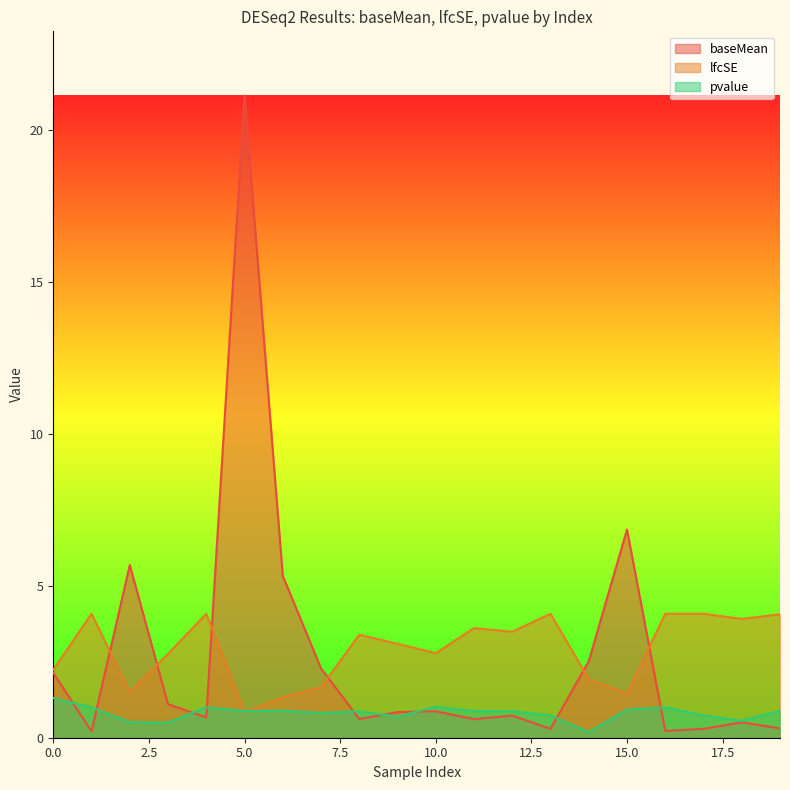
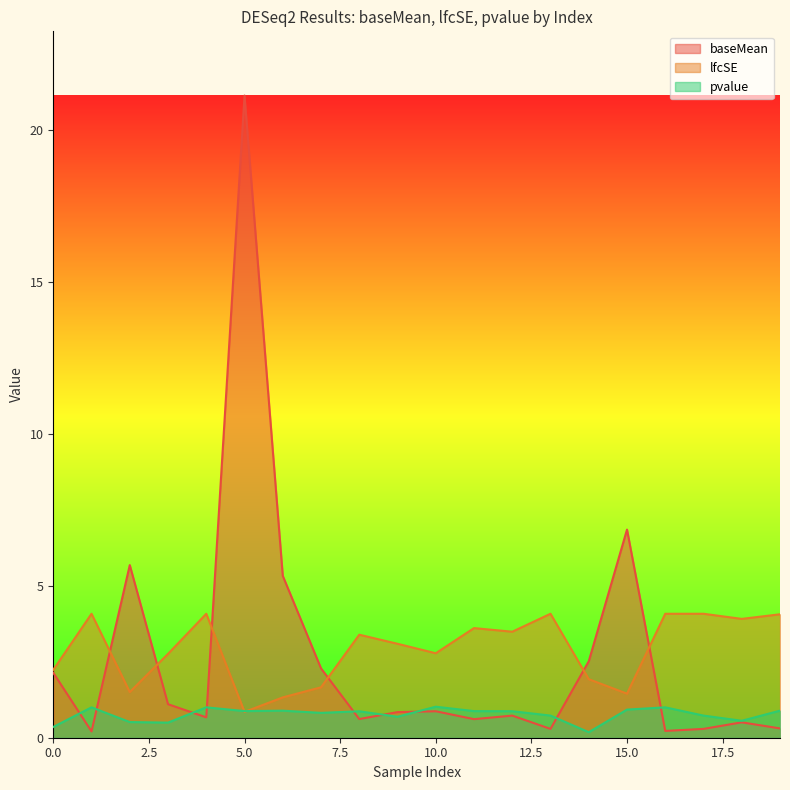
pvalue, 0.0: 1.3 -> 0.4
